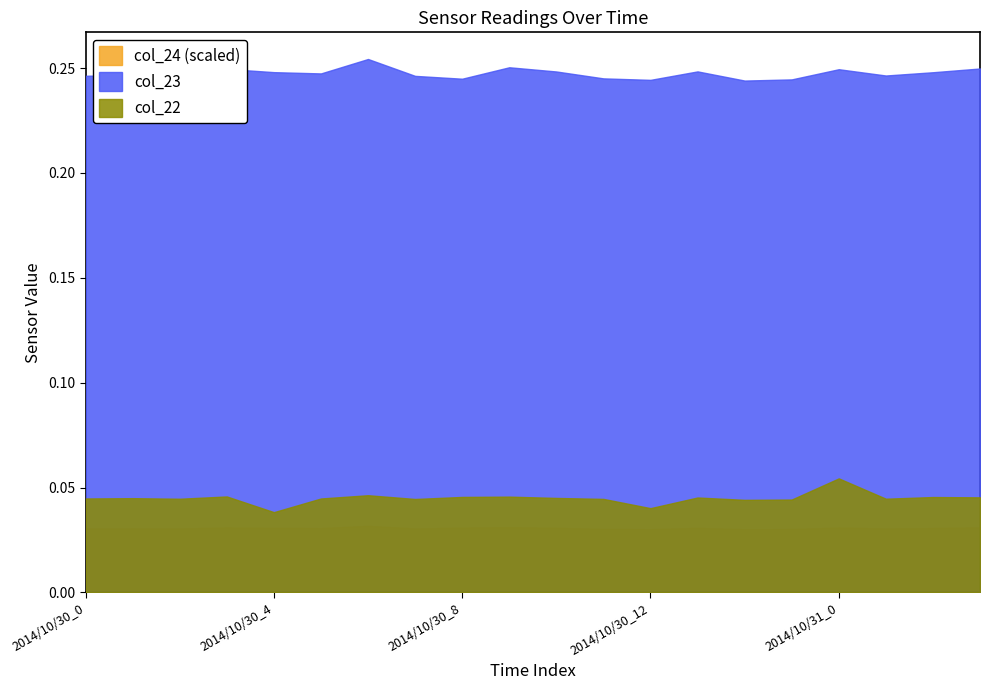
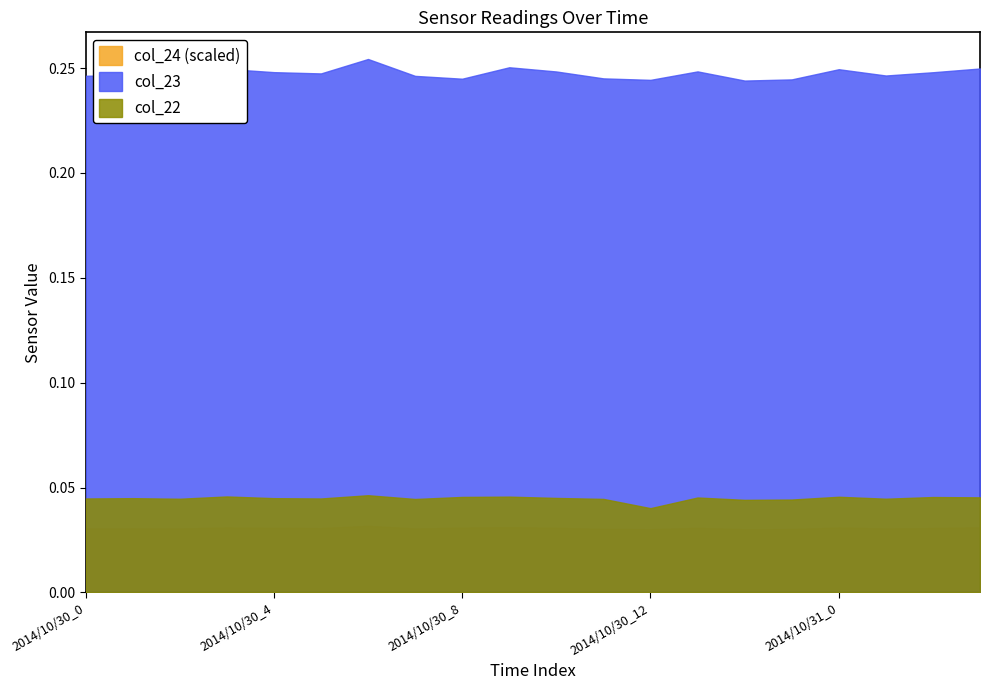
col_22, 2014/10/30_4: 0.038 -> 0.045
col_22, 2014/10/31_0: 0.054 -> 0.046
